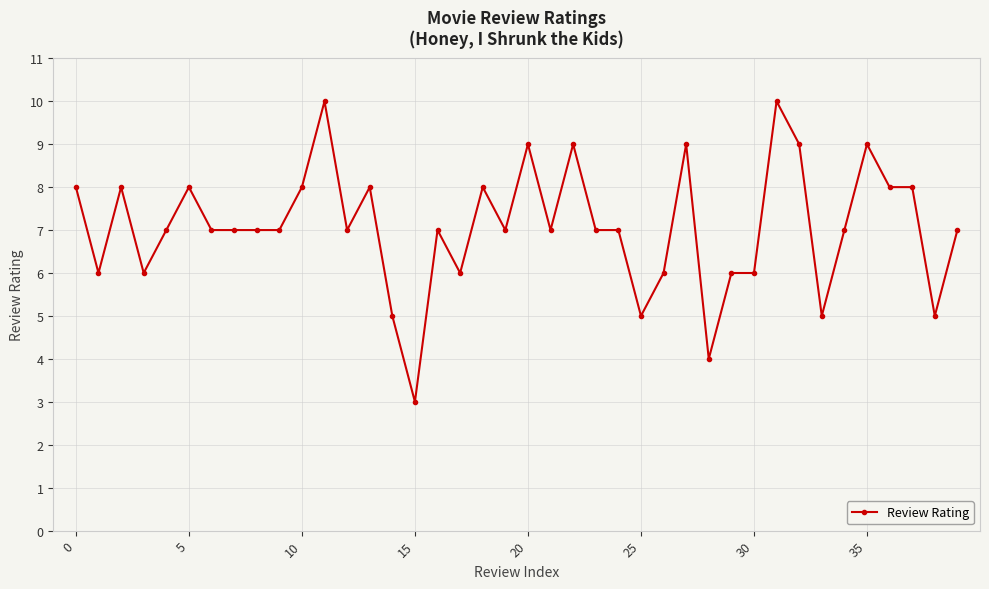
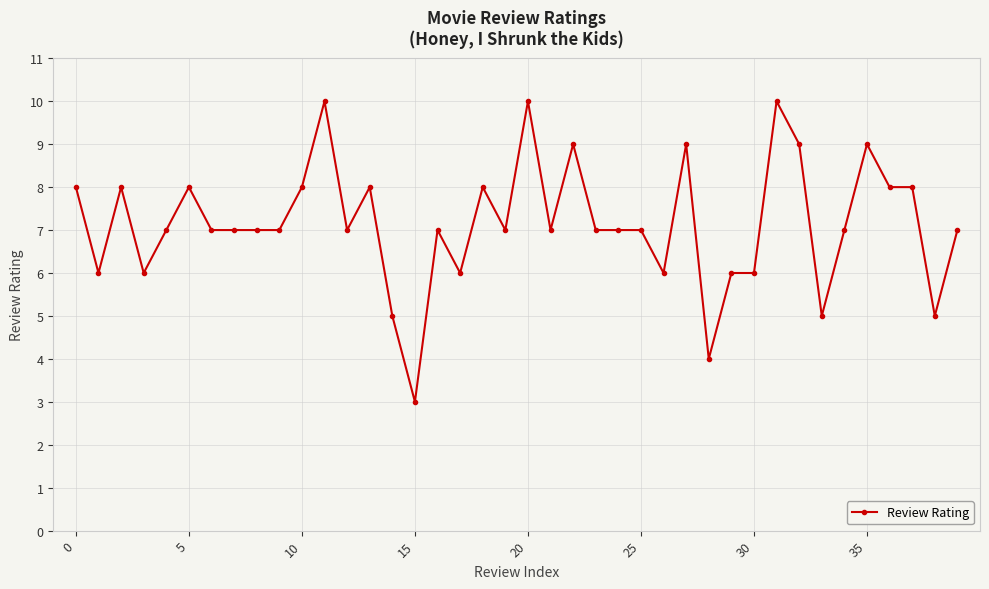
20: 9 -> 10
25: 5 -> 7
